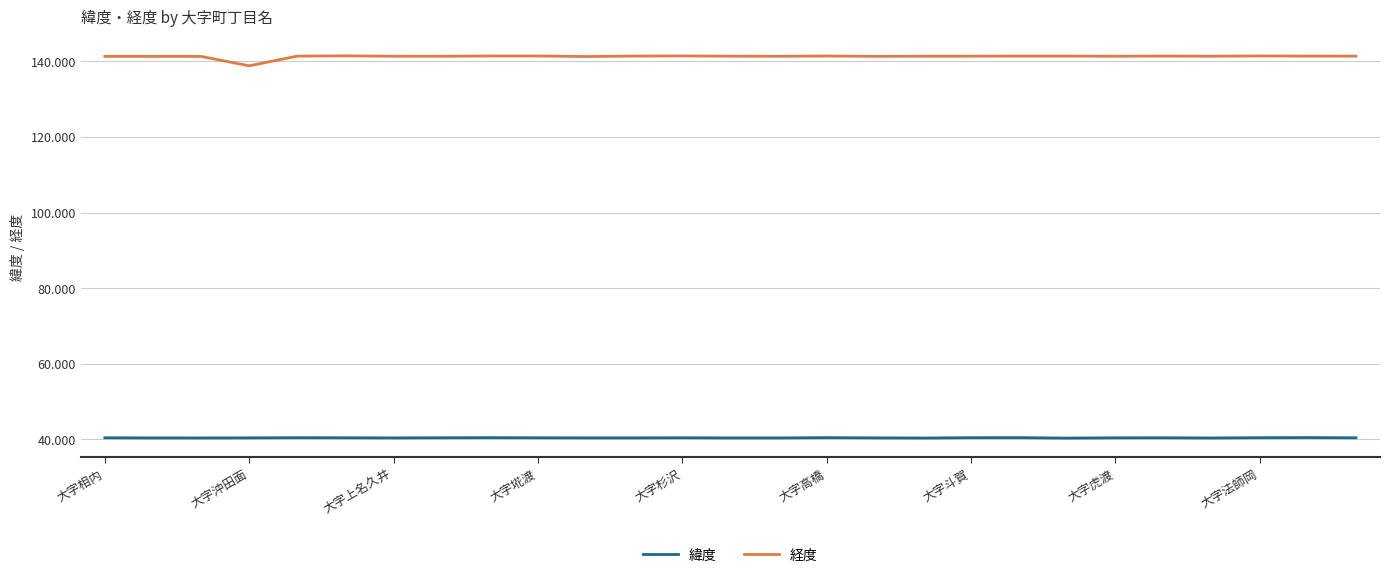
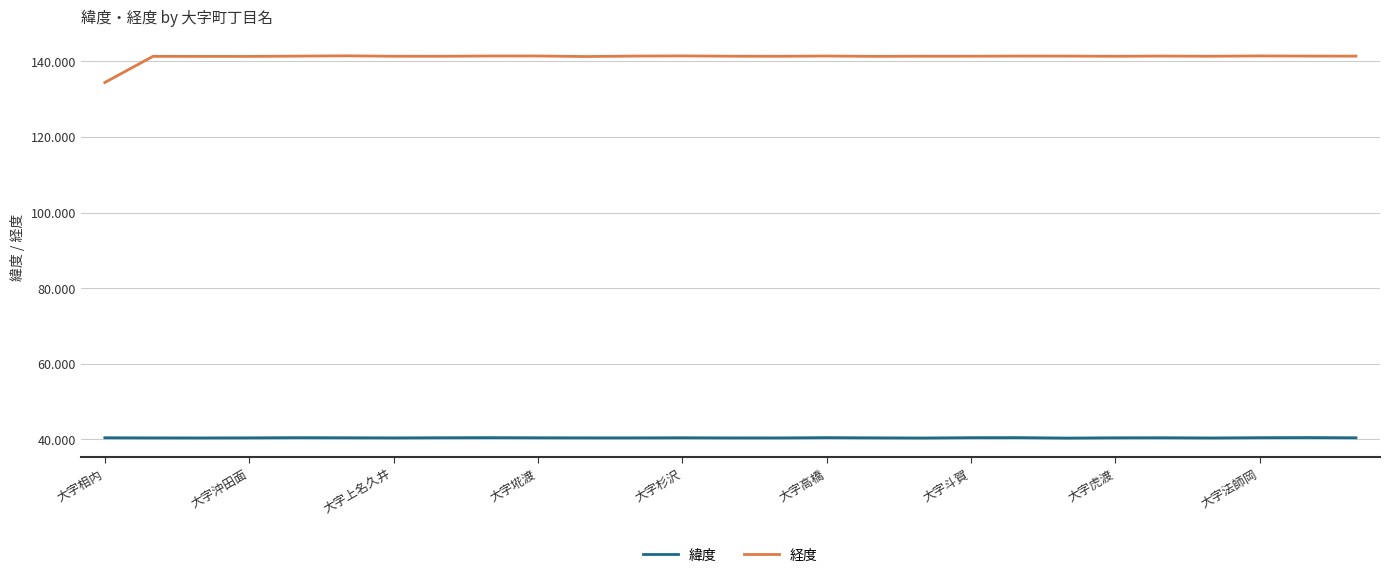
経度, 大字相内: 141 -> 134
経度, 大字沖田面: 139 -> 141
